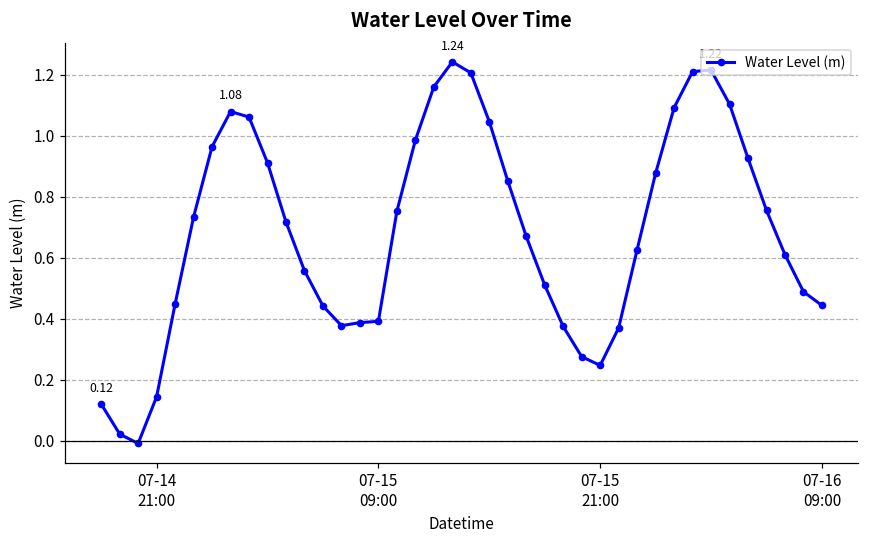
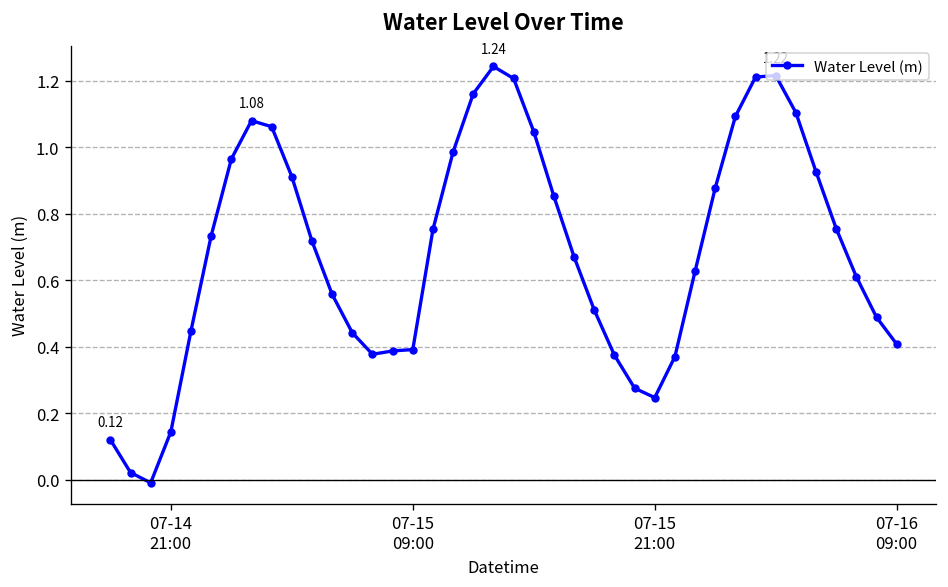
07-16 09:00: 0.44 -> 0.41
